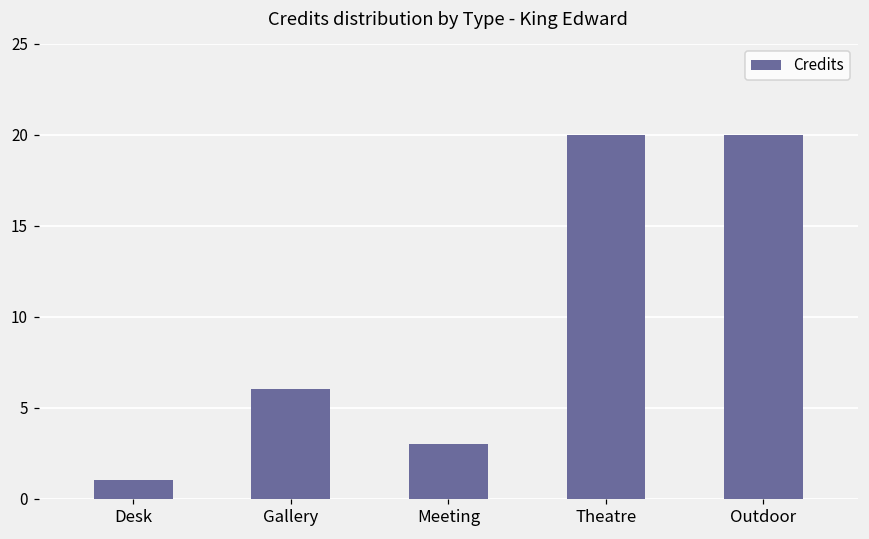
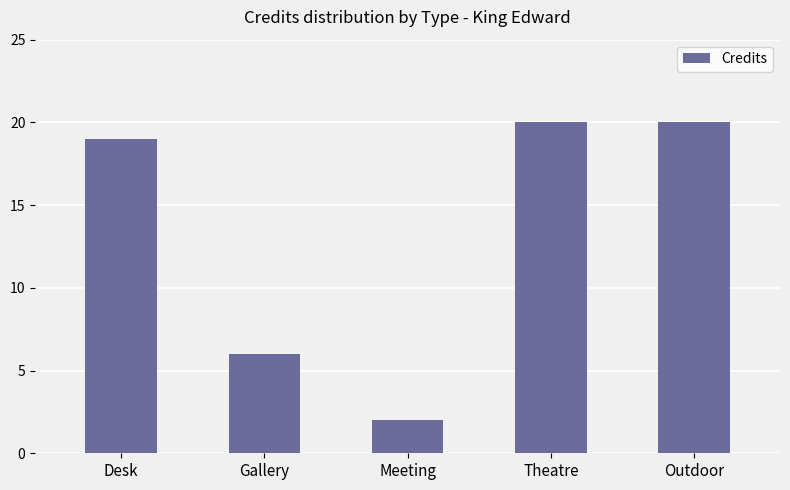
Desk: 1 -> 19
Meeting: 3 -> 2
